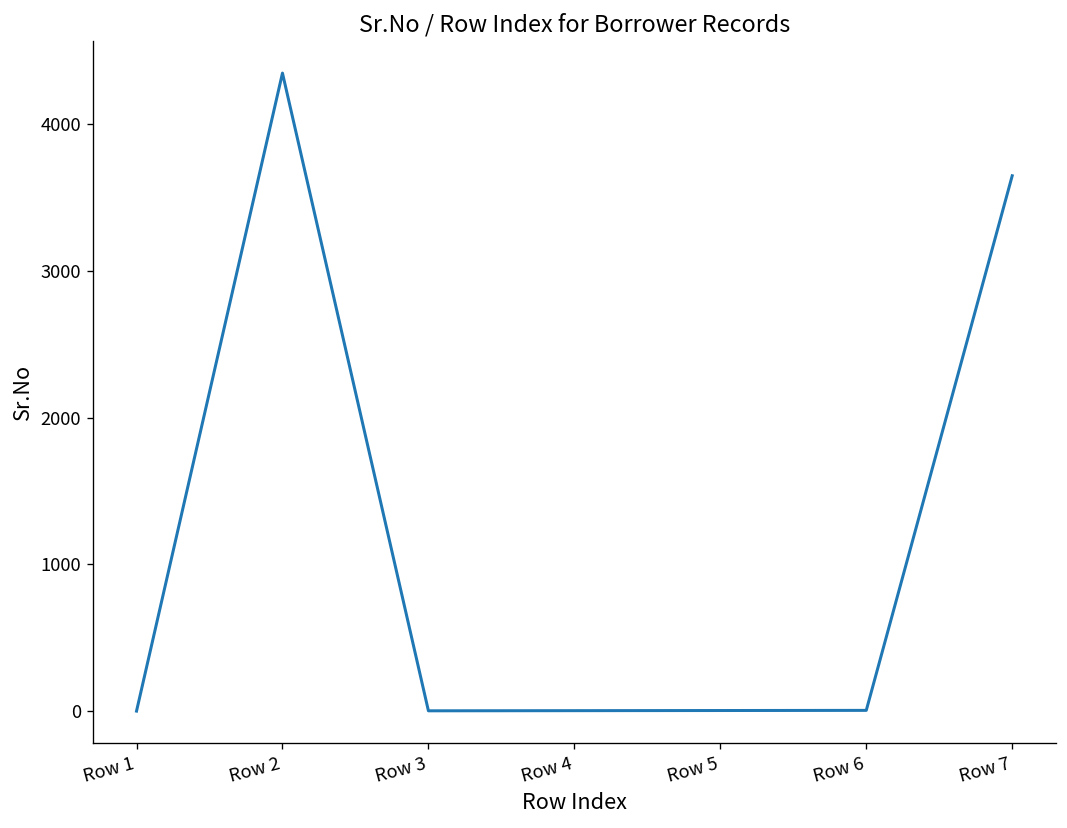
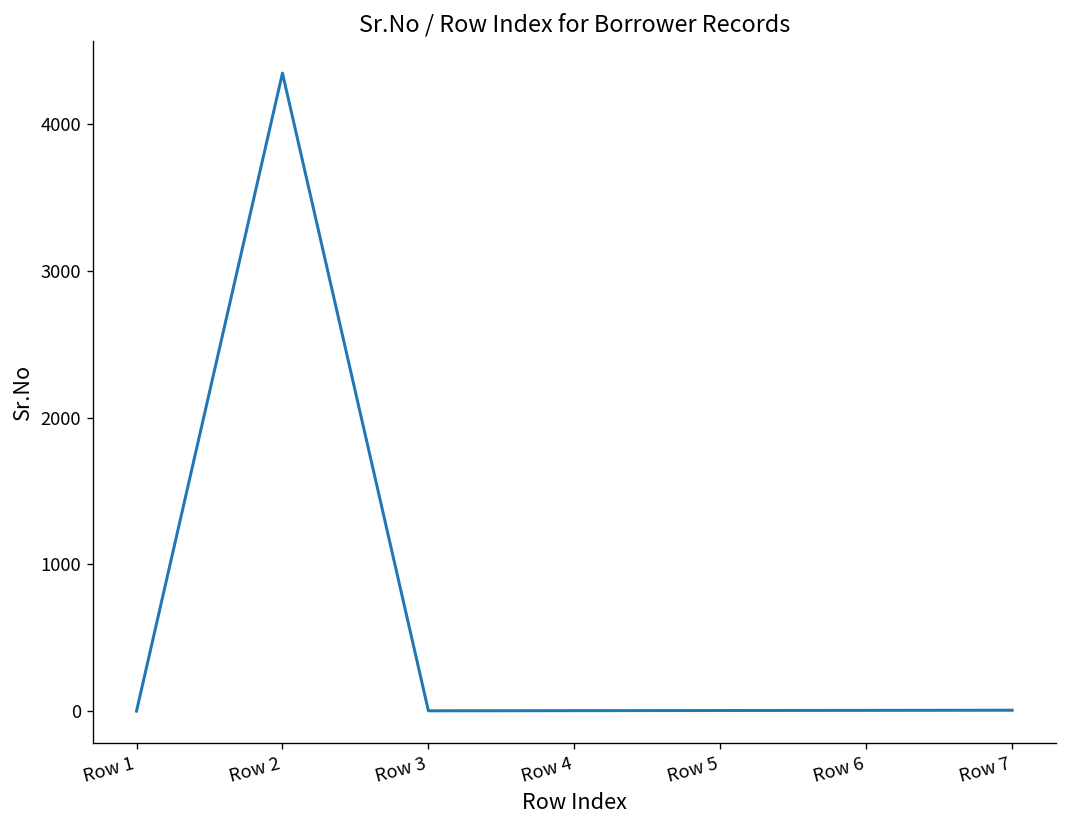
Row 7: 3650 -> 10
